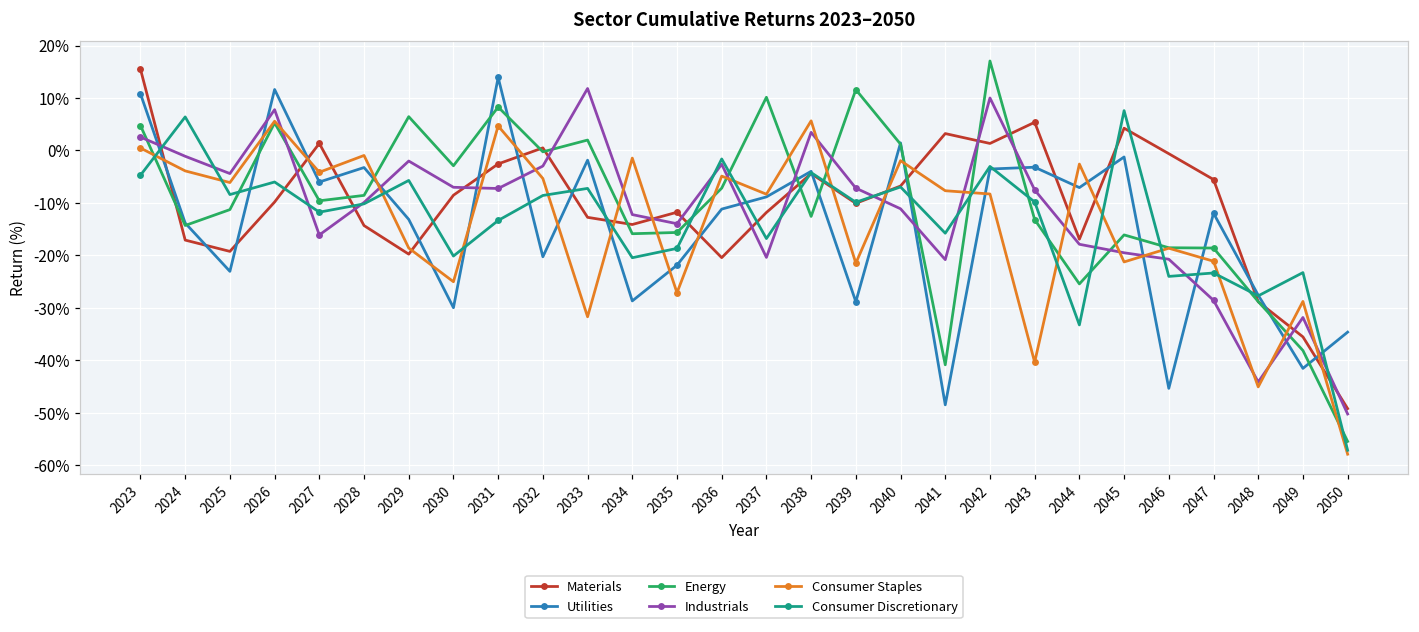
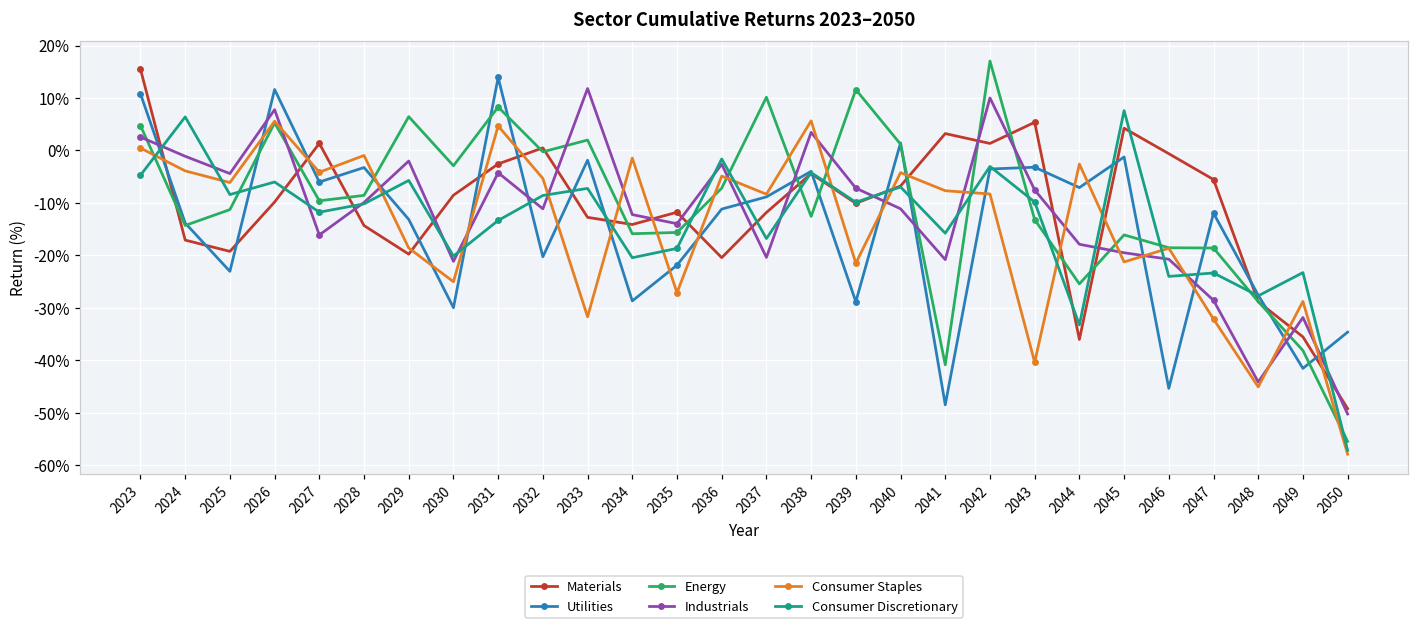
Industrials, 2030: -7% -> -21%
Industrials, 2031: -7% -> -4%
Industrials, 2032: -3% -> -11%
Consumer Staples, 2040: -2% -> -4%
Materials, 2044: -17% -> -36%
Consumer Staples, 2047: -21% -> -32%
